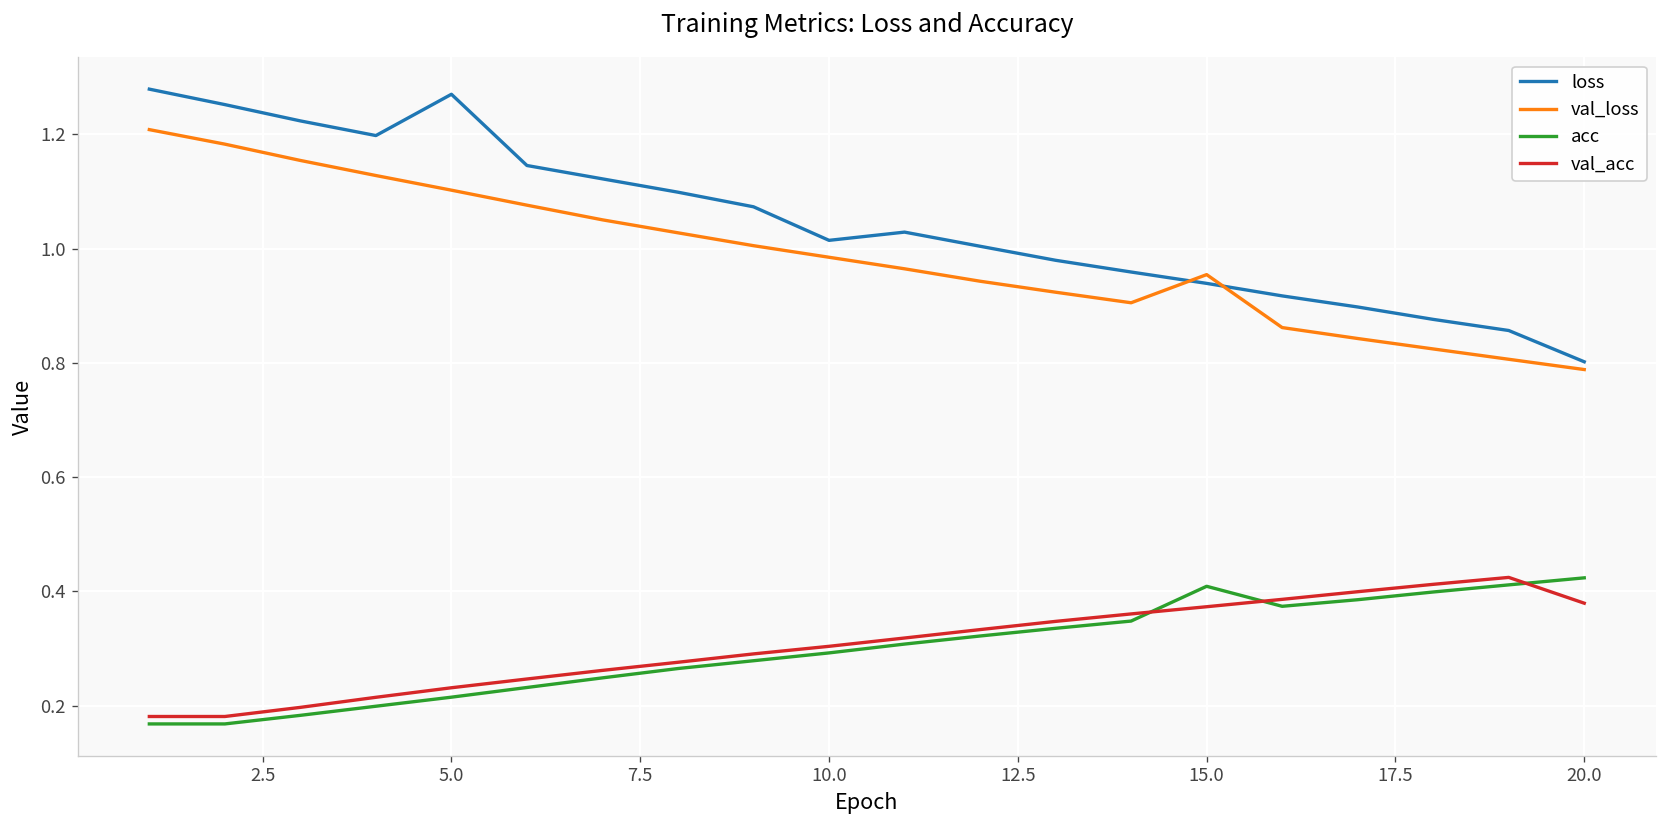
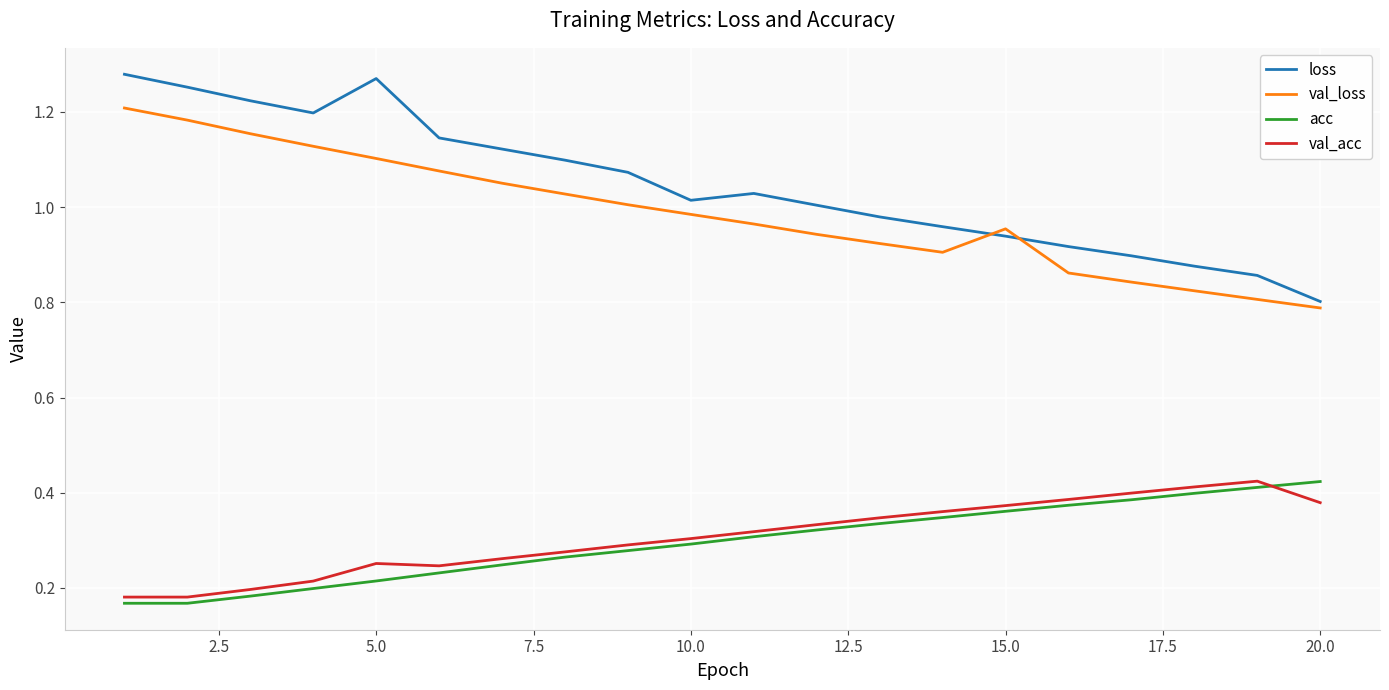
val_acc, 5.0: 0.23 -> 0.25
acc, 15.0: 0.41 -> 0.36
